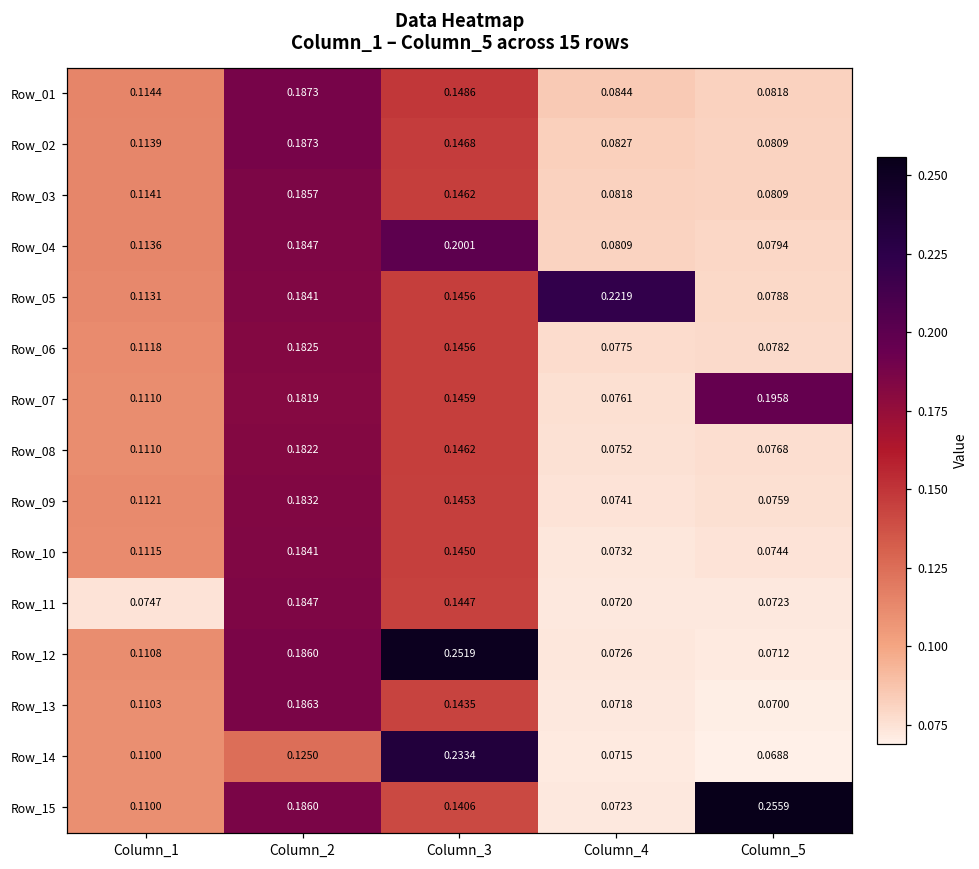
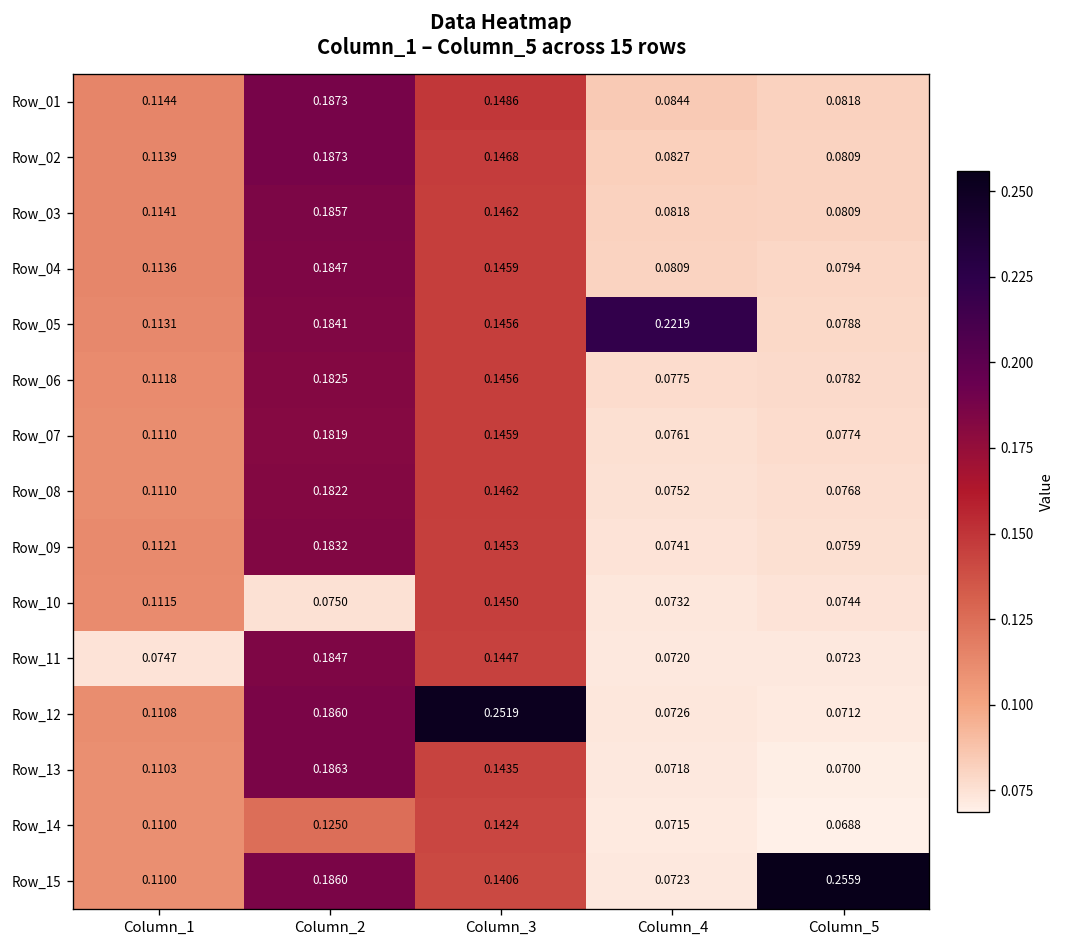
Row_04, Column_3: 0.2001 -> 0.1459
Row_07, Column_5: 0.1958 -> 0.0774
Row_10, Column_2: 0.1841 -> 0.0750
Row_14, Column_3: 0.2334 -> 0.1424
